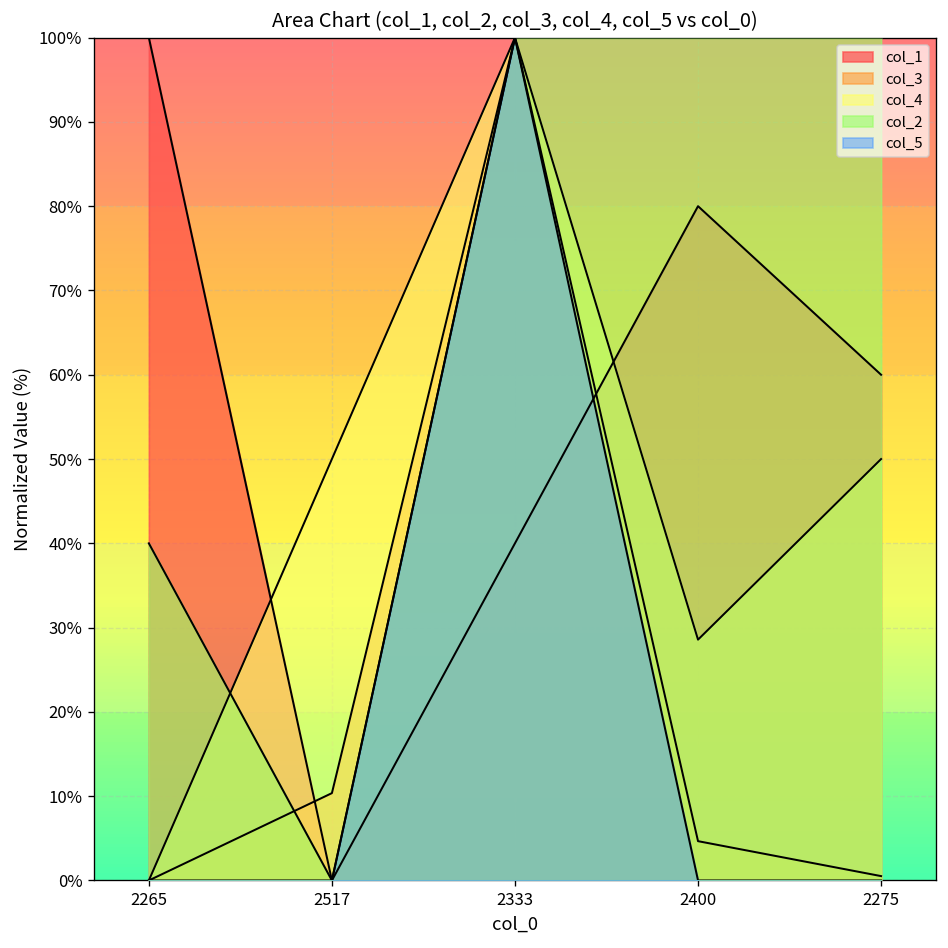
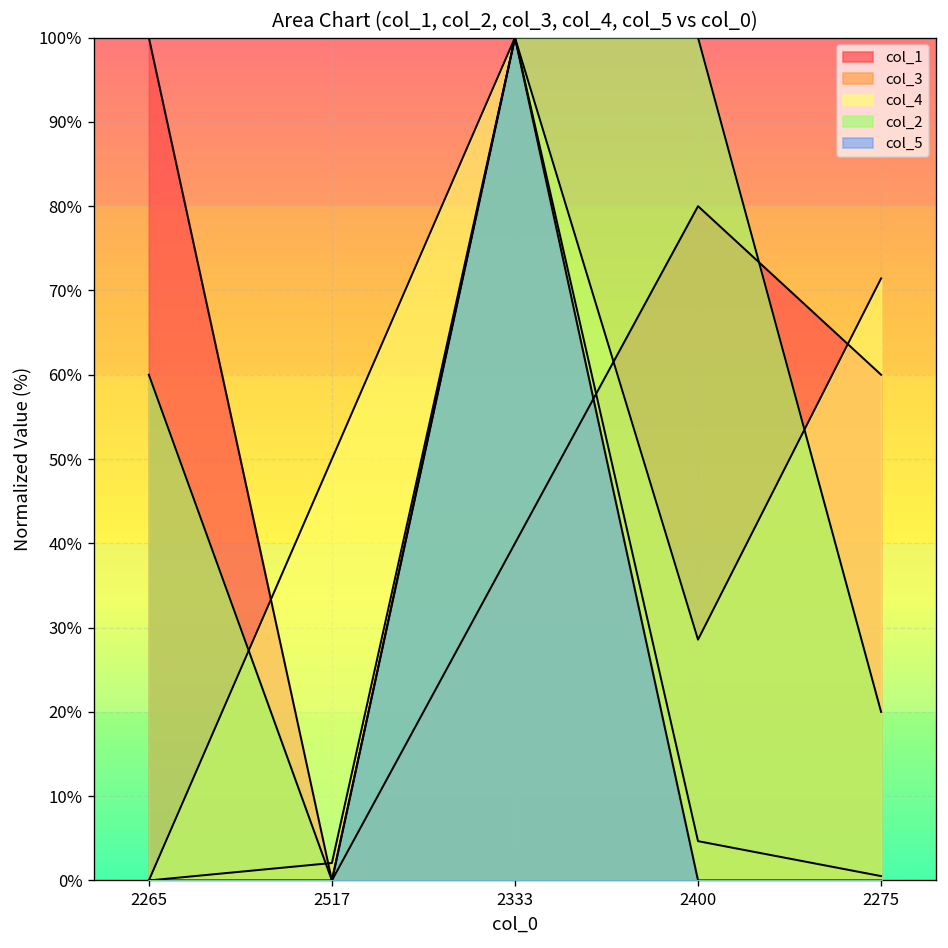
col_2, 2265: 40% -> 60%
col_3, 2517: 10% -> 2%
col_4, 2275: 50% -> 71%
col_2, 2275: 100% -> 20%
